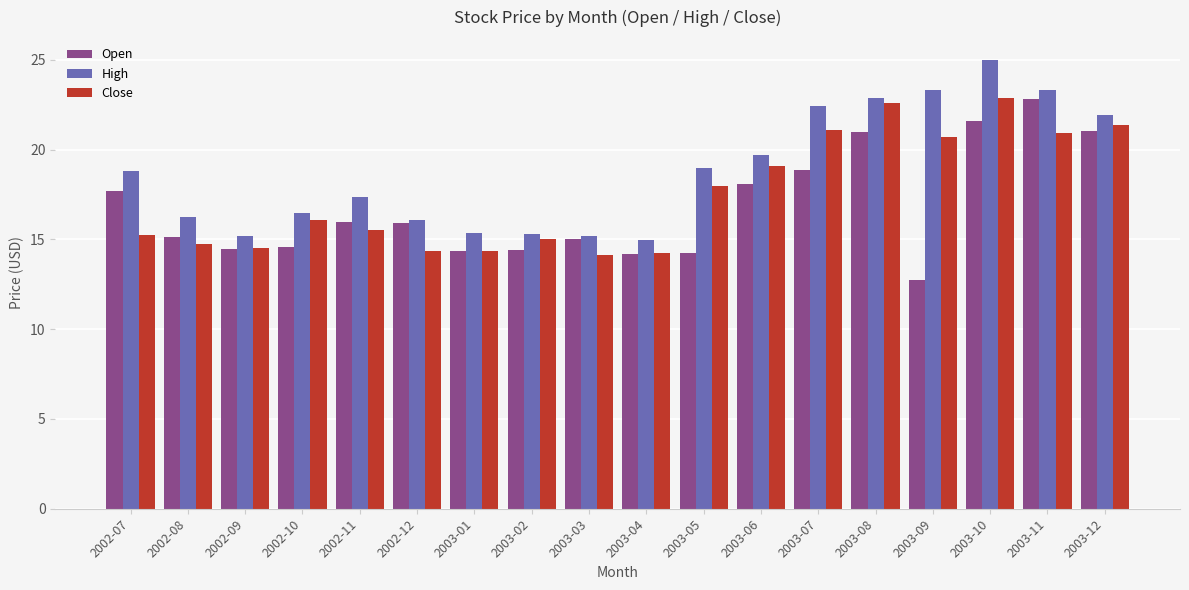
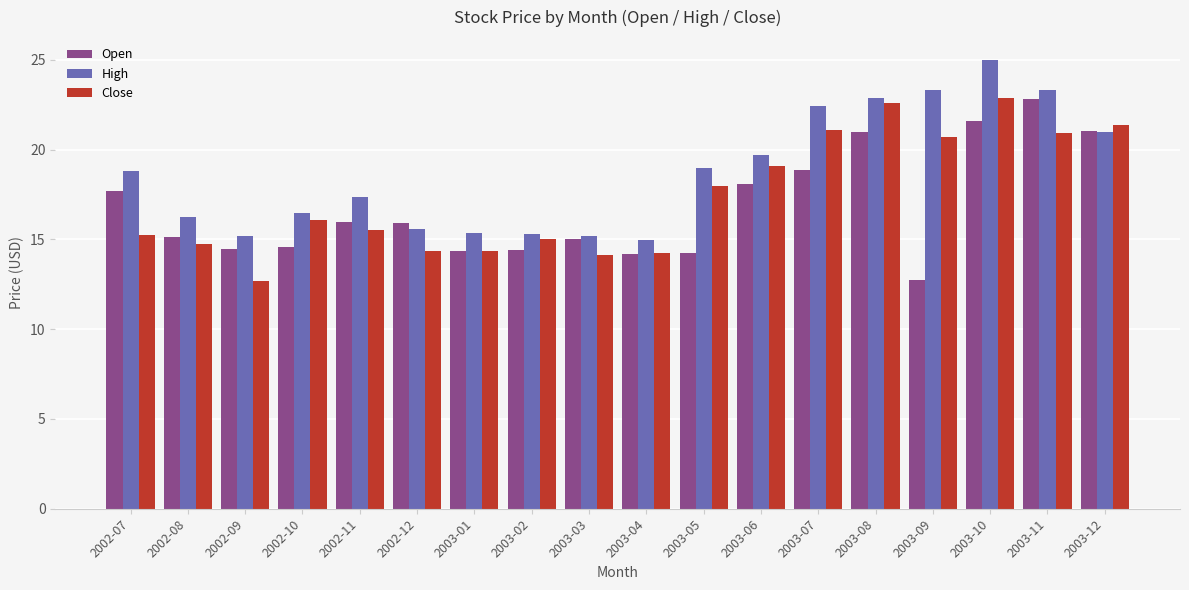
Close, 2002-09: 14.5 -> 12.7
High, 2002-12: 16.1 -> 15.6
High, 2003-12: 21.9 -> 21.0
